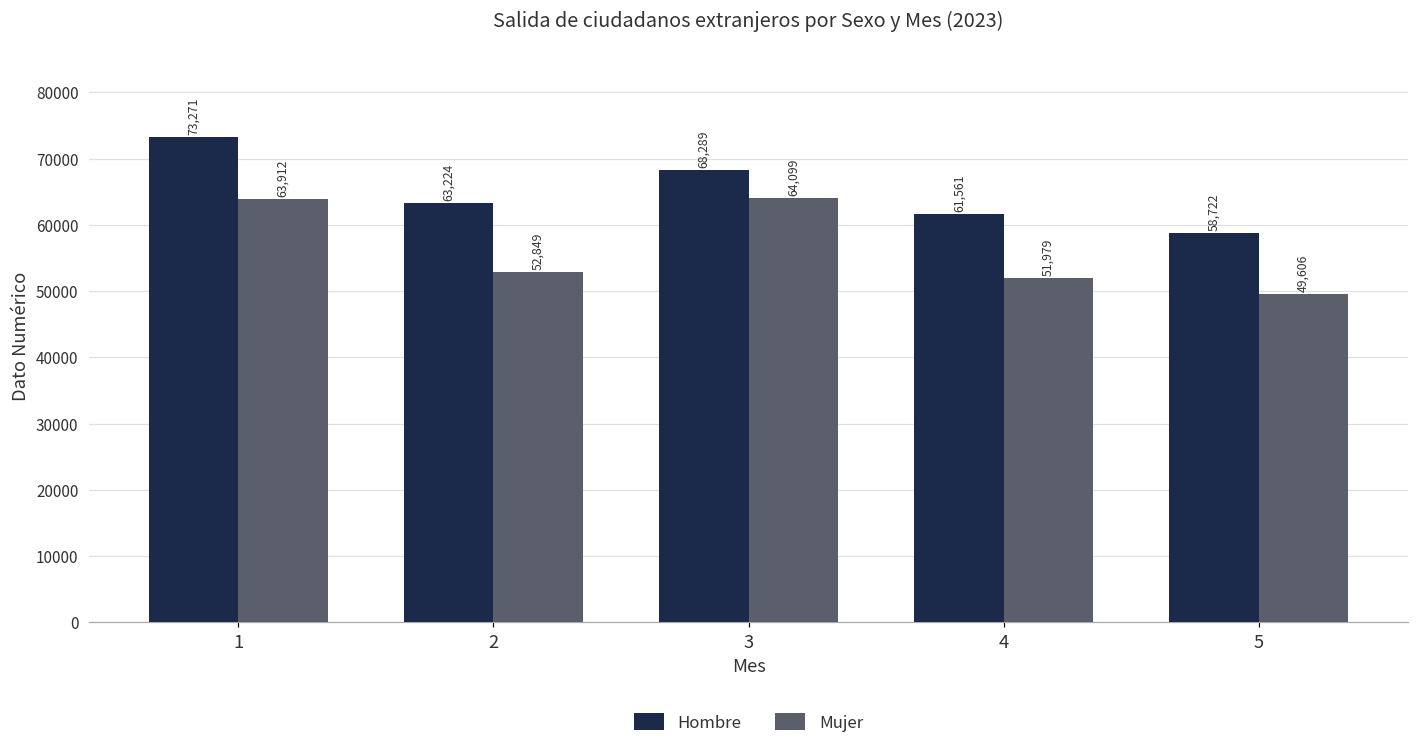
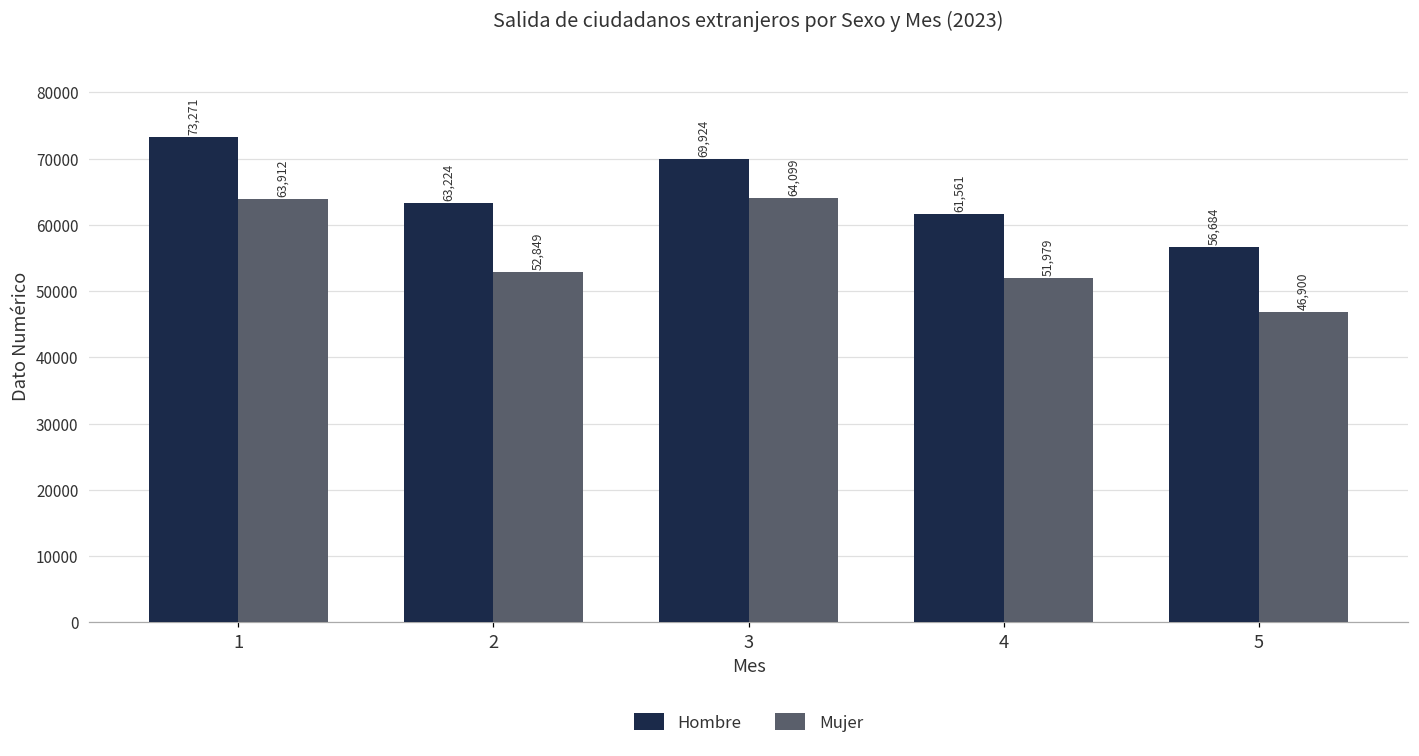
Hombre, 3: 68,289 -> 69,924
Hombre, 5: 58,722 -> 56,684
Mujer, 5: 49,606 -> 46,900
